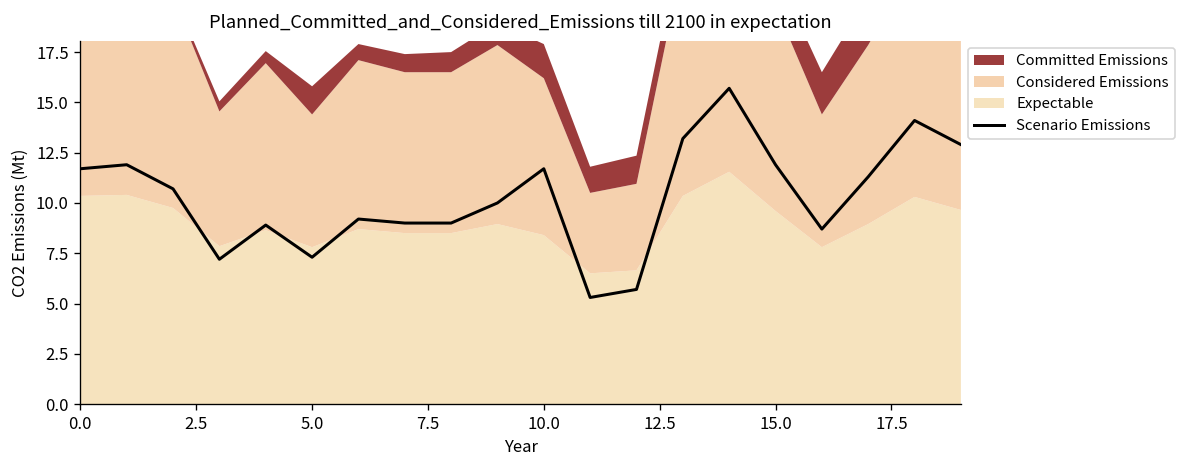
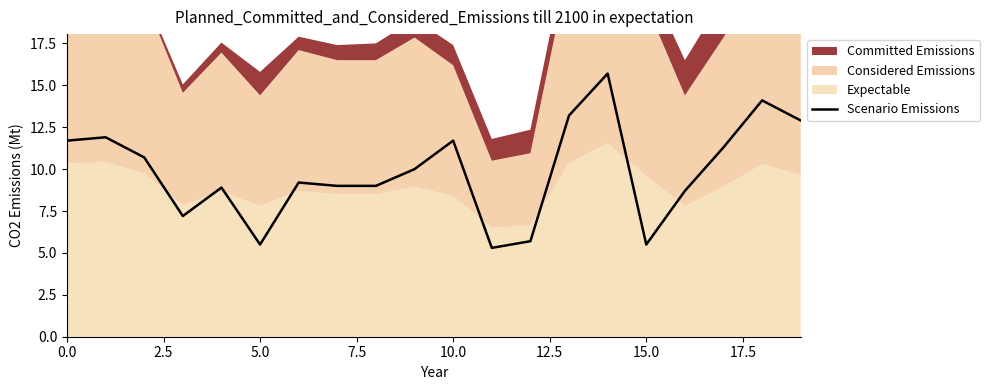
Scenario Emissions, 5.0: 7.3 -> 5.5
Committed Emissions, 10.0: 1.7 -> 1.2
Scenario Emissions, 15.0: 11.9 -> 5.5
